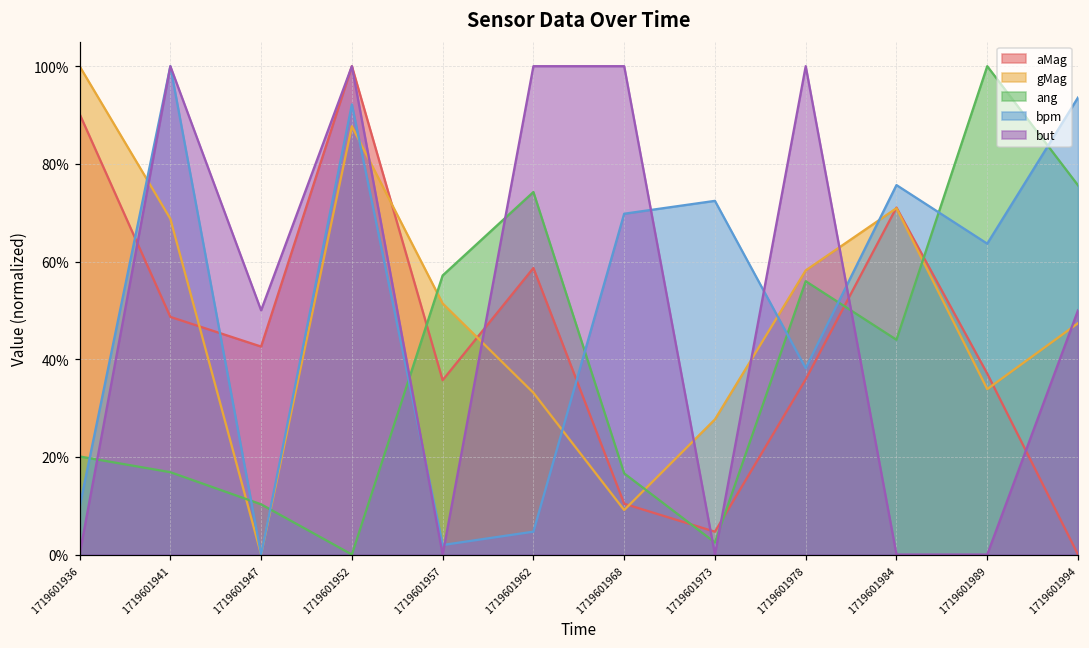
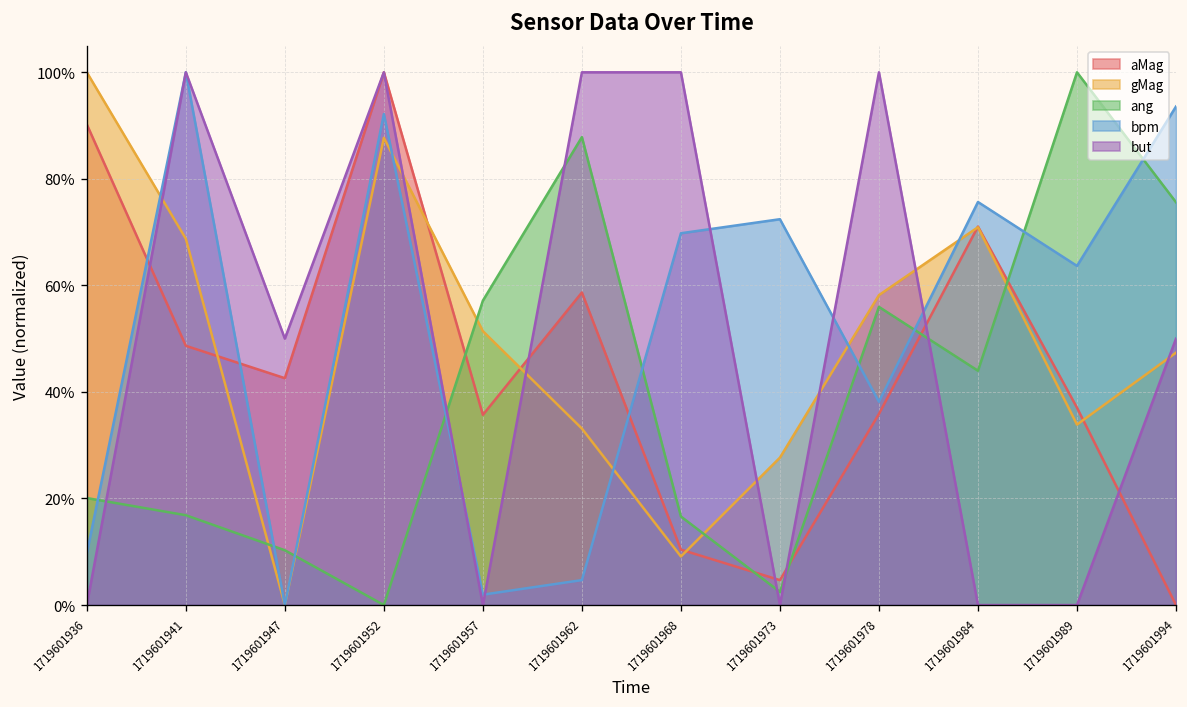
ang, 1719601962: 74% -> 88%
